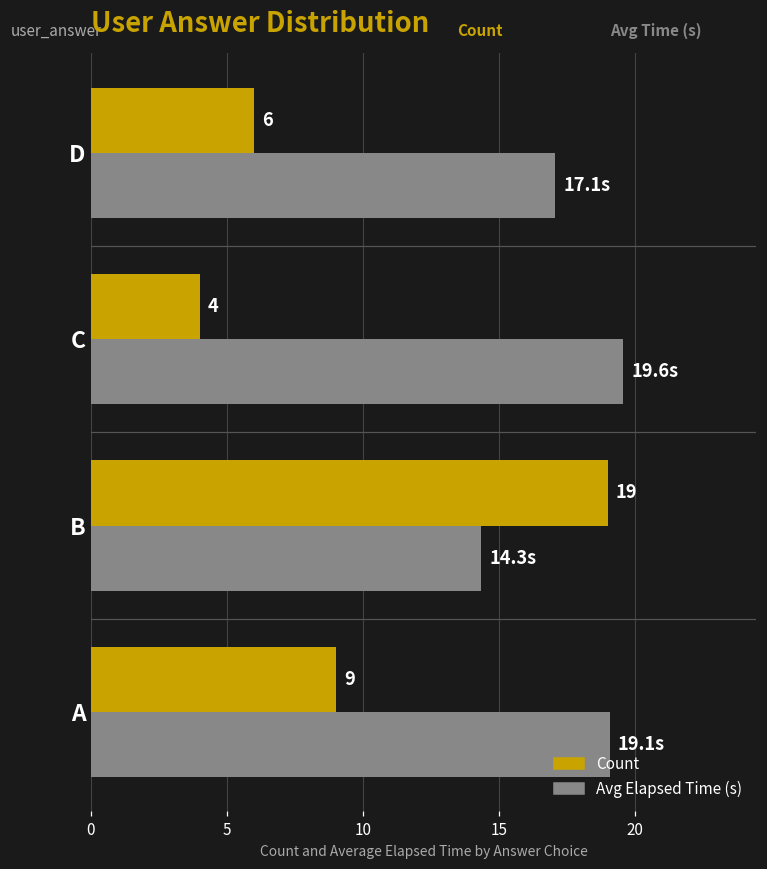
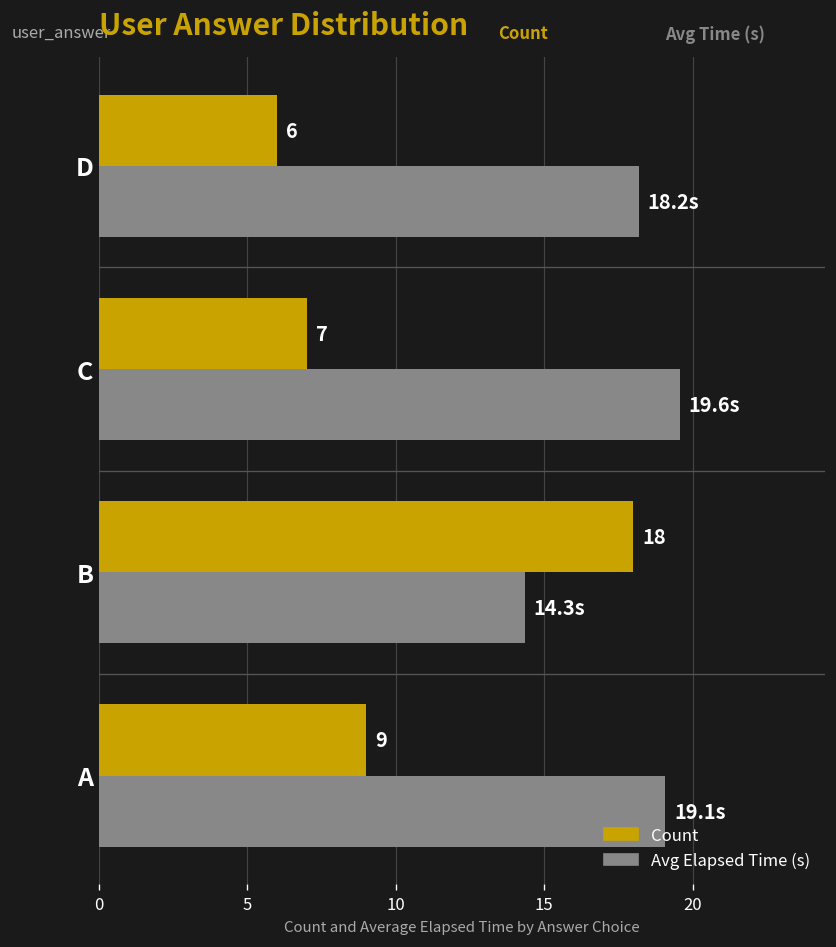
Avg Elapsed Time (s), D: 17.1s -> 18.2s
Count, C: 4 -> 7
Count, B: 19 -> 18
